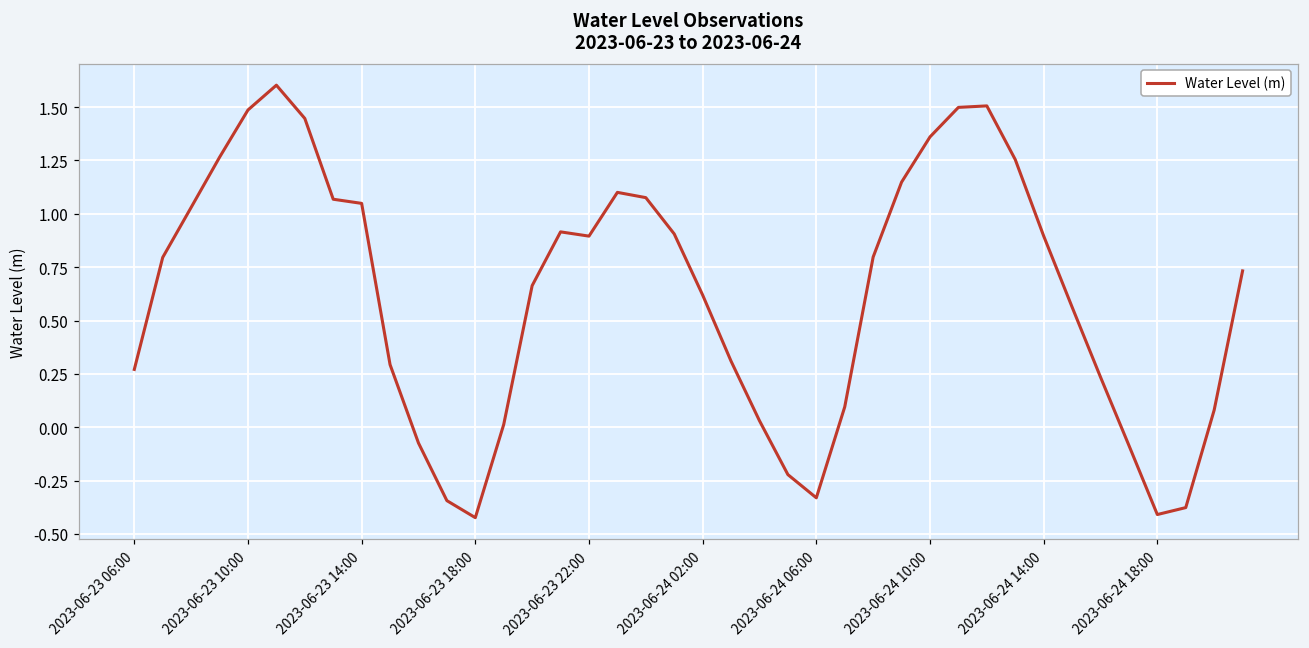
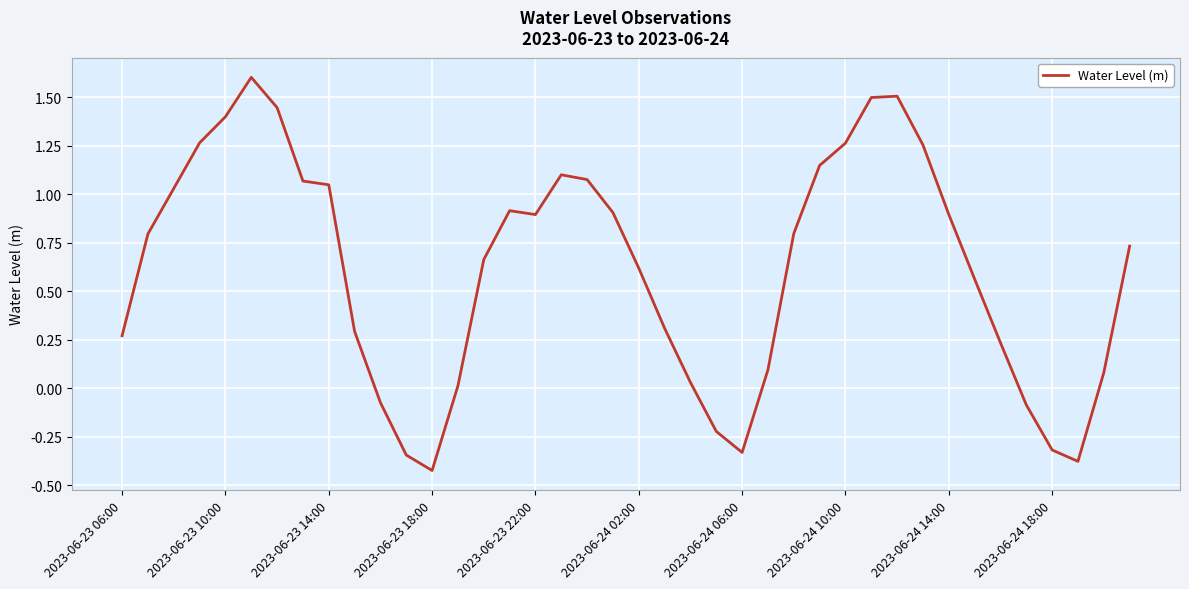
2023-06-23 10:00: 1.49 -> 1.40
2023-06-24 10:00: 1.36 -> 1.26
2023-06-24 18:00: -0.41 -> -0.32
